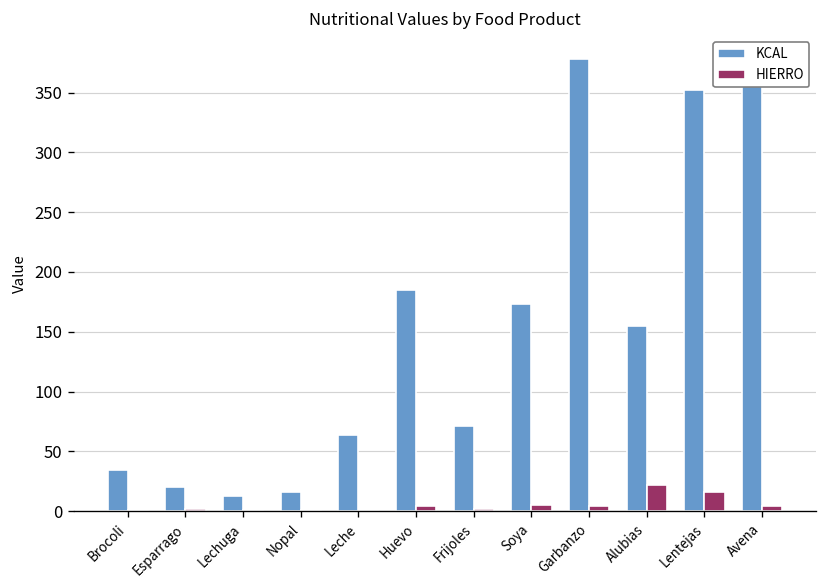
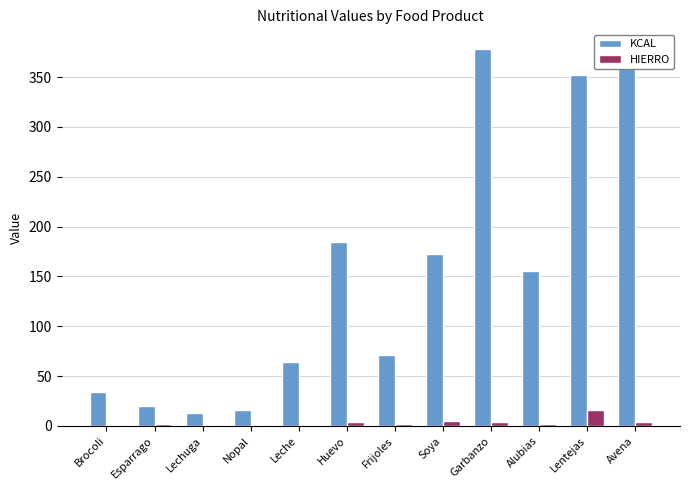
HIERRO, Alubias: 20 -> 0
